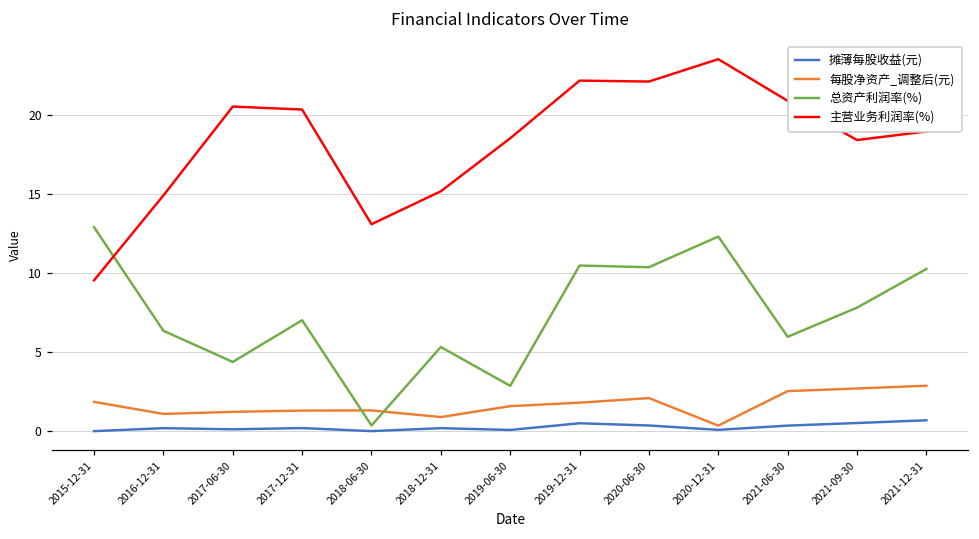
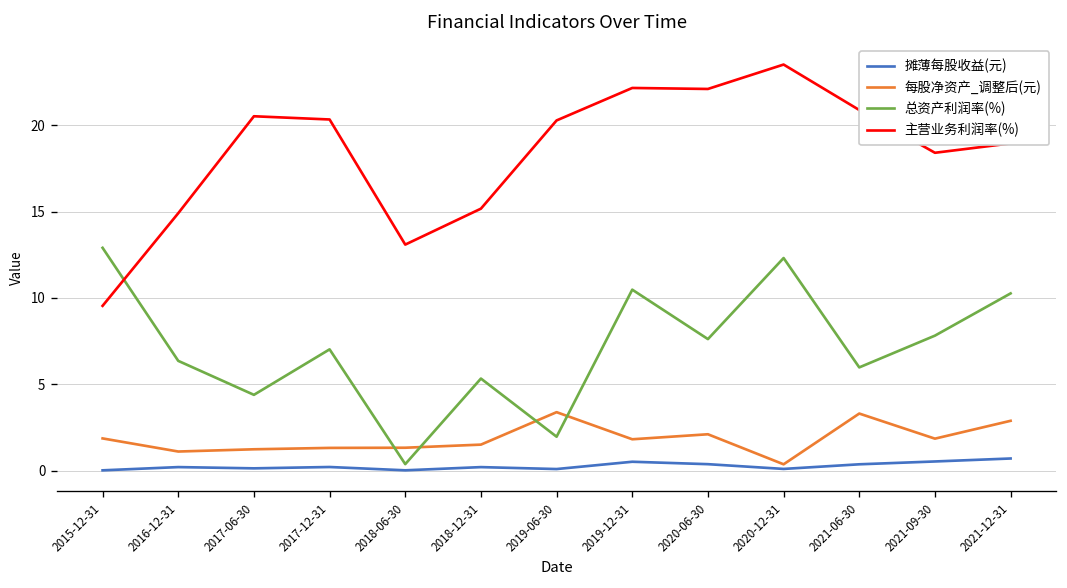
每股净资产_调整后(元), 2018-12-31: 0.9 -> 1.5
每股净资产_调整后(元), 2019-06-30: 1.6 -> 3.4
总资产利润率(%), 2019-06-30: 2.9 -> 2.0
主营业务利润率(%), 2019-06-30: 18.5 -> 20.3
总资产利润率(%), 2020-06-30: 10.4 -> 7.6
每股净资产_调整后(元), 2021-06-30: 2.5 -> 3.3
每股净资产_调整后(元), 2021-09-30: 2.7 -> 1.8
